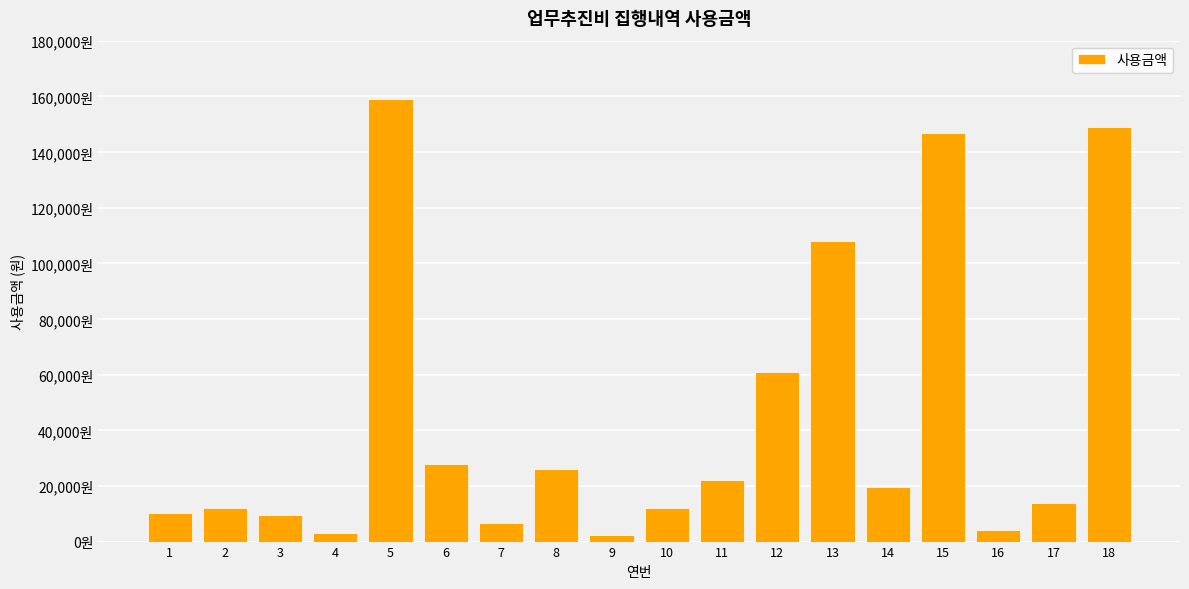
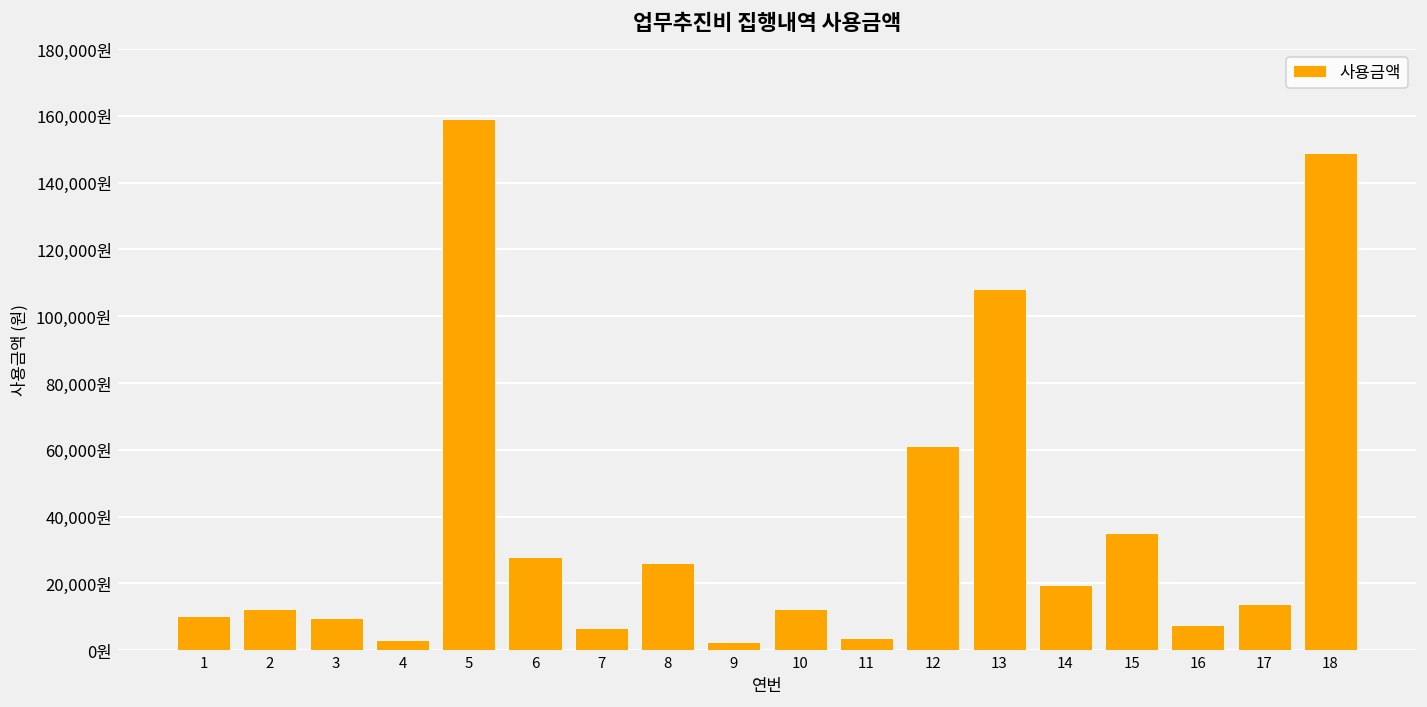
11: 22,000원 -> 4,000원
15: 147,000원 -> 35,000원
16: 4,000원 -> 8,000원
